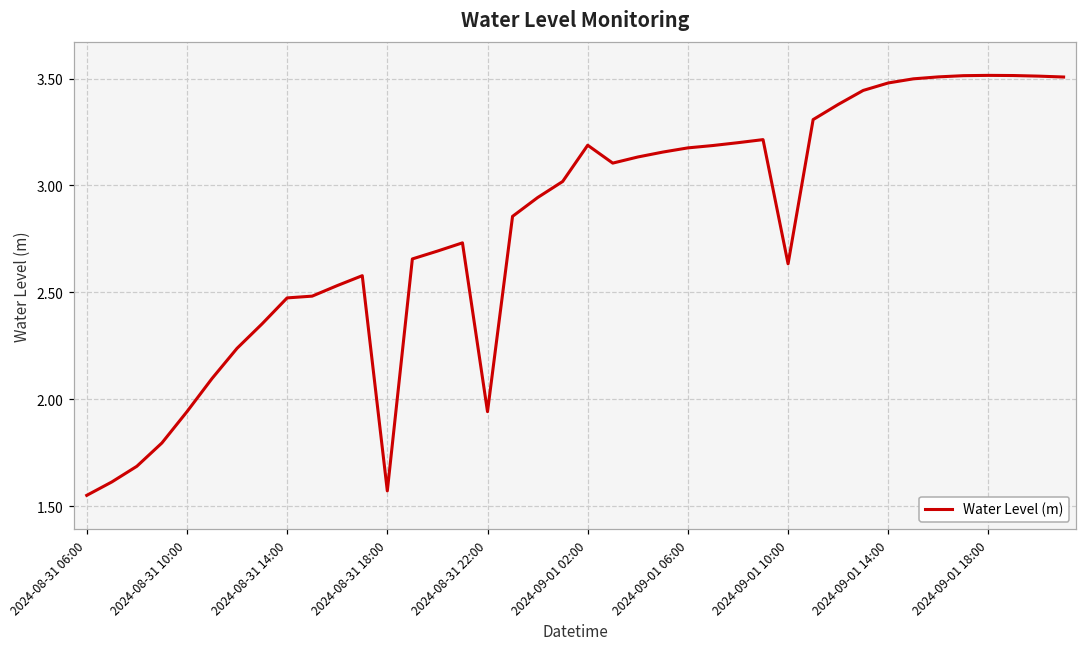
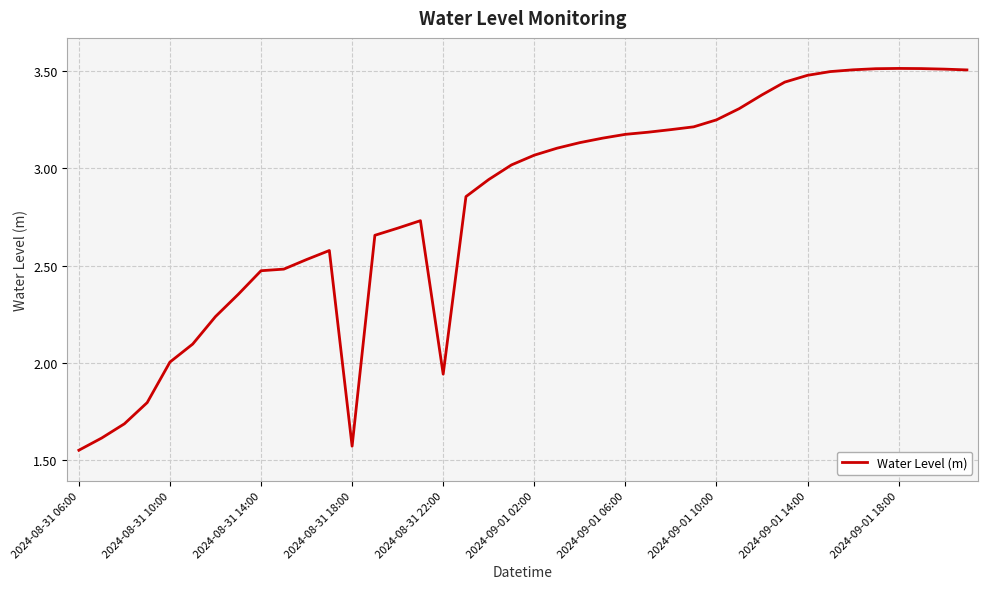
2024-08-31 10:00: 1.94 -> 2.00
2024-09-01 02:00: 3.19 -> 3.07
2024-09-01 10:00: 2.63 -> 3.25
